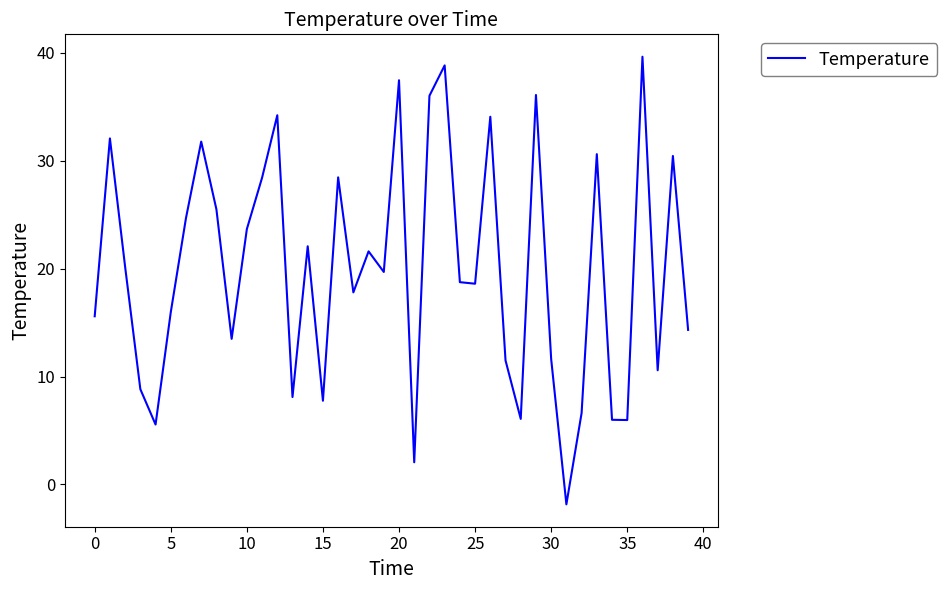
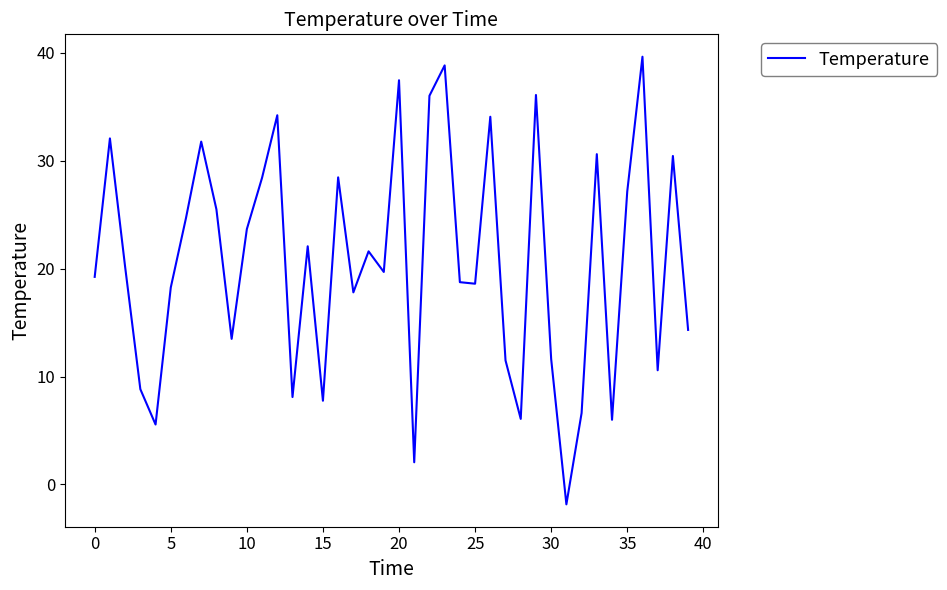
0: 15.6 -> 19.2
5: 16.0 -> 18.3
35: 6.0 -> 27.1
